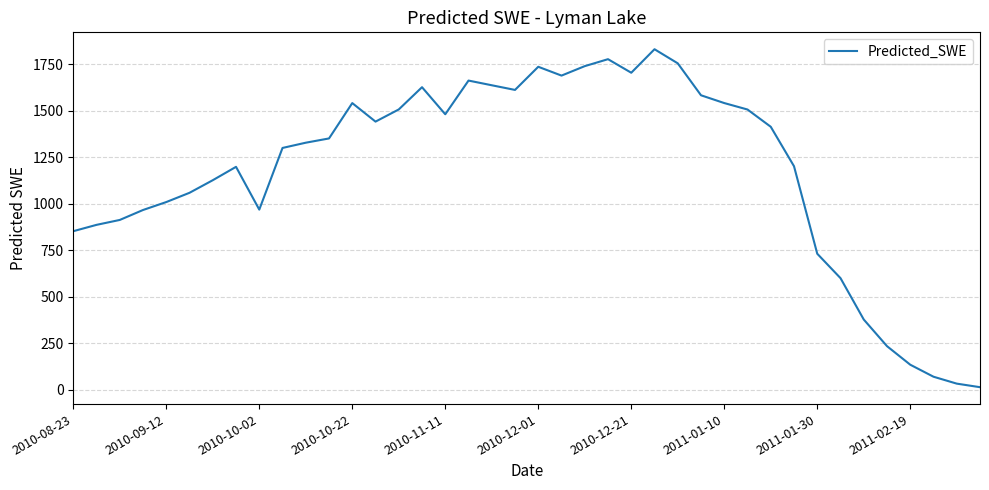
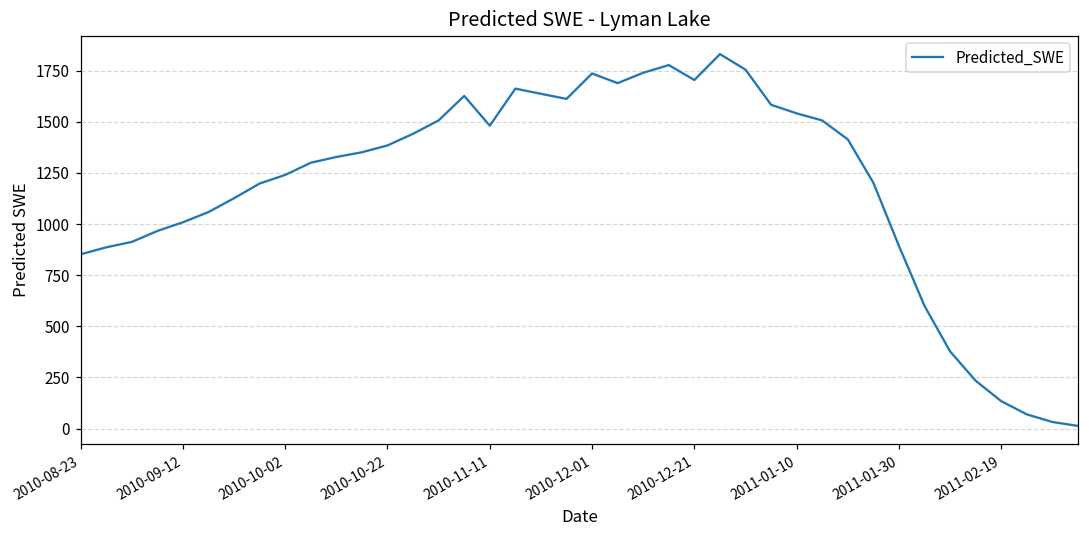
2010-10-02: 970 -> 1240
2010-10-22: 1540 -> 1380
2011-01-30: 730 -> 890
